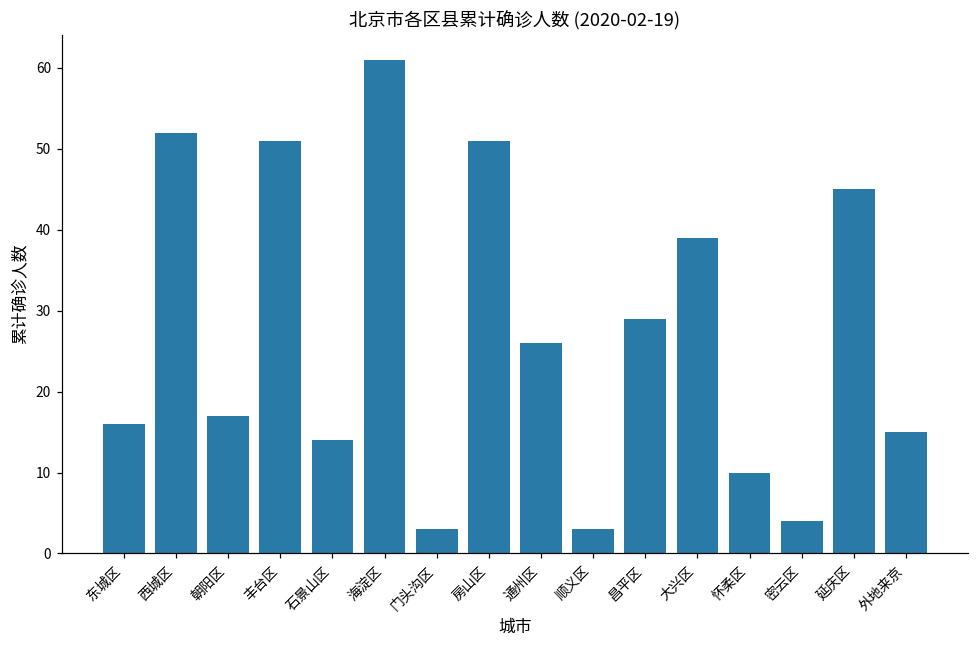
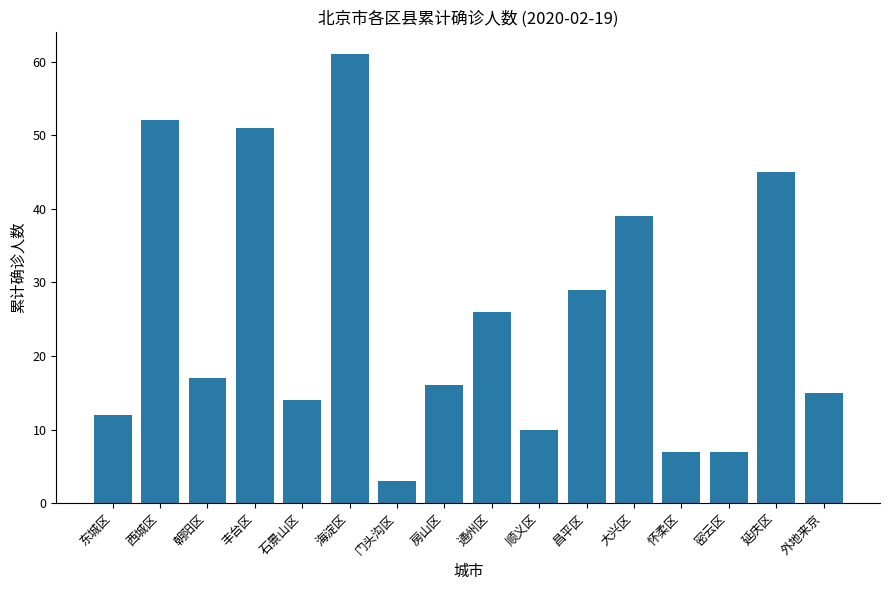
东城区: 16 -> 12
房山区: 51 -> 16
顺义区: 3 -> 10
怀柔区: 10 -> 7
密云区: 4 -> 7
